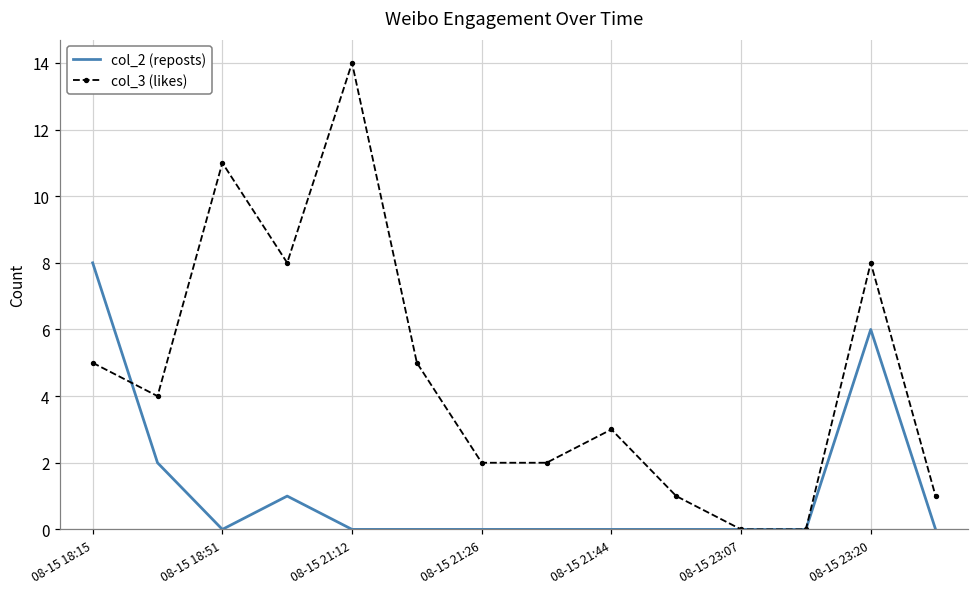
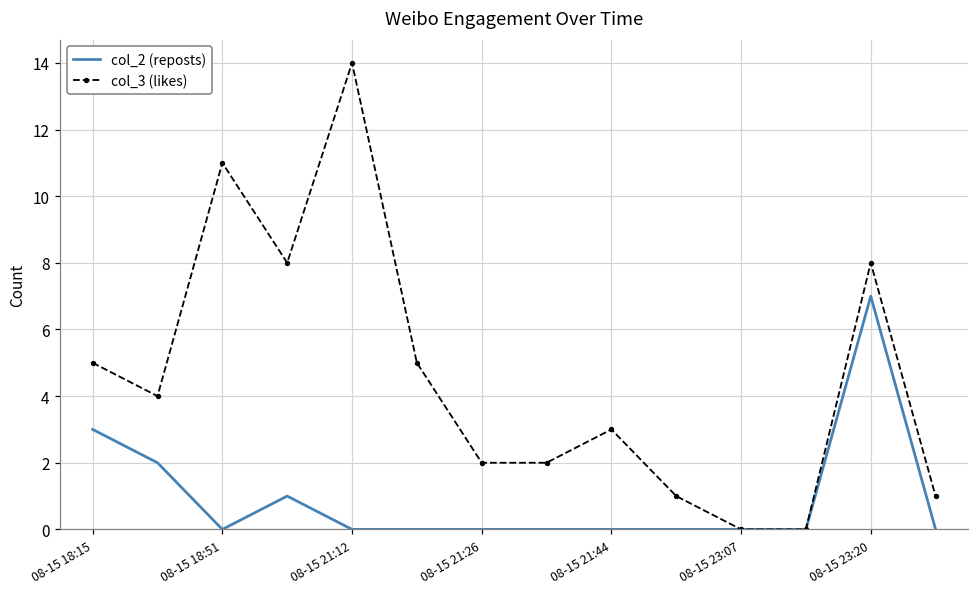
col_2 (reposts), 08-15 18:15: 8 -> 3
col_2 (reposts), 08-15 23:20: 6 -> 7
